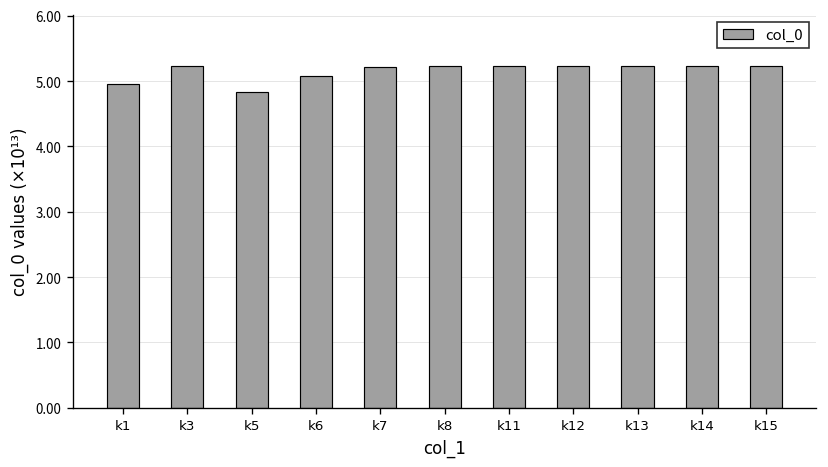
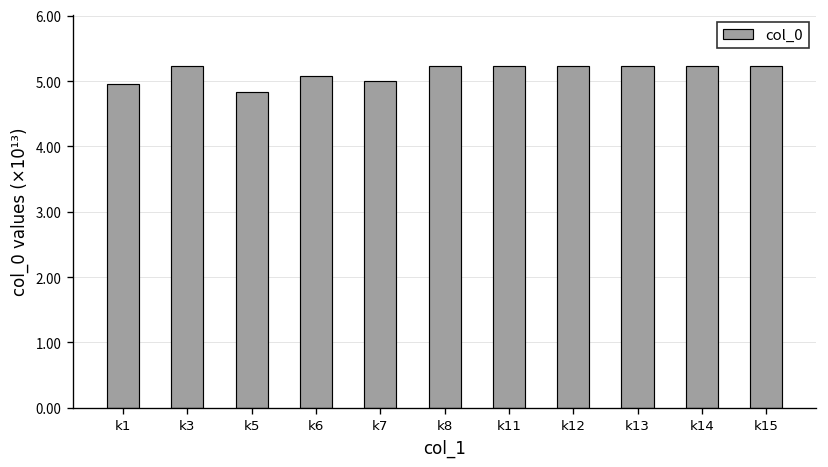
k7: 5.2 -> 5.0
